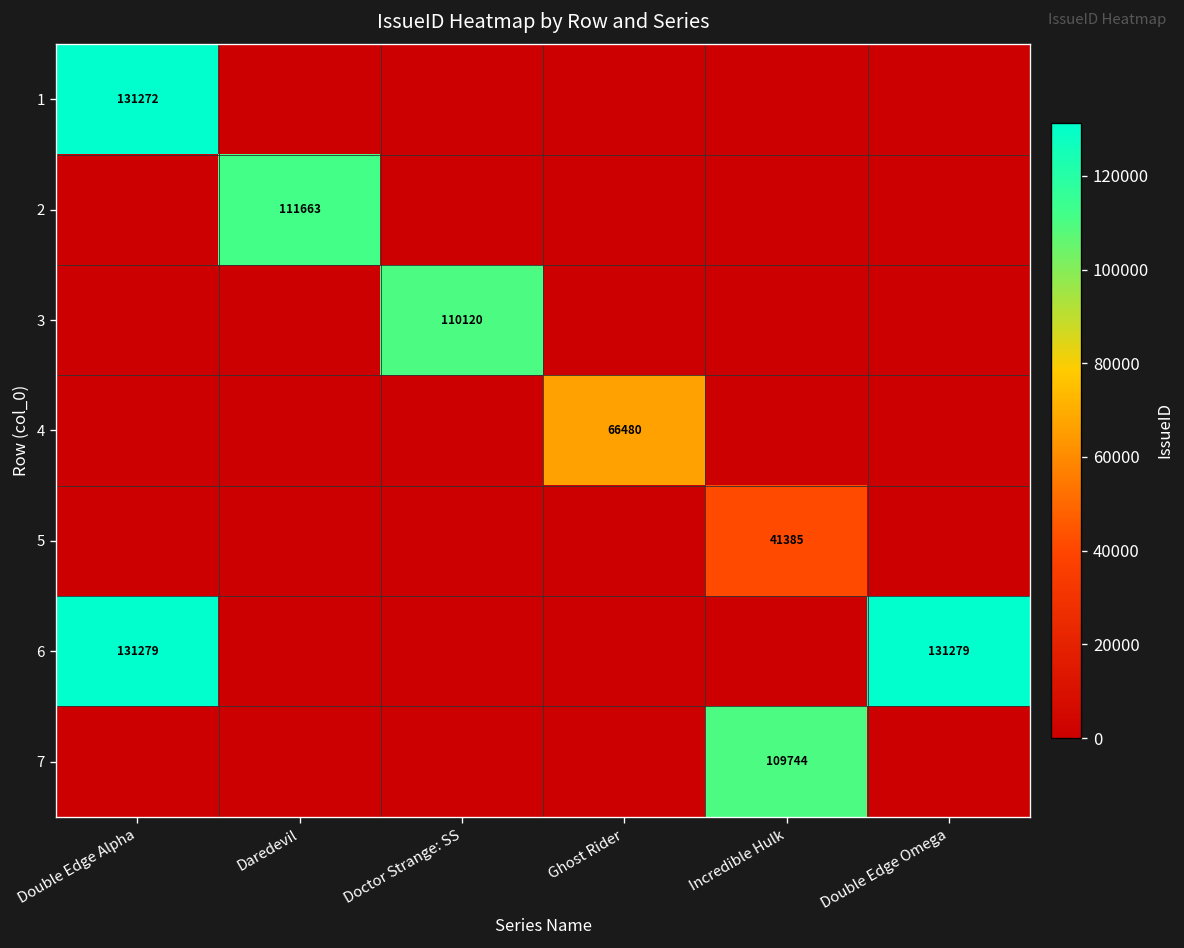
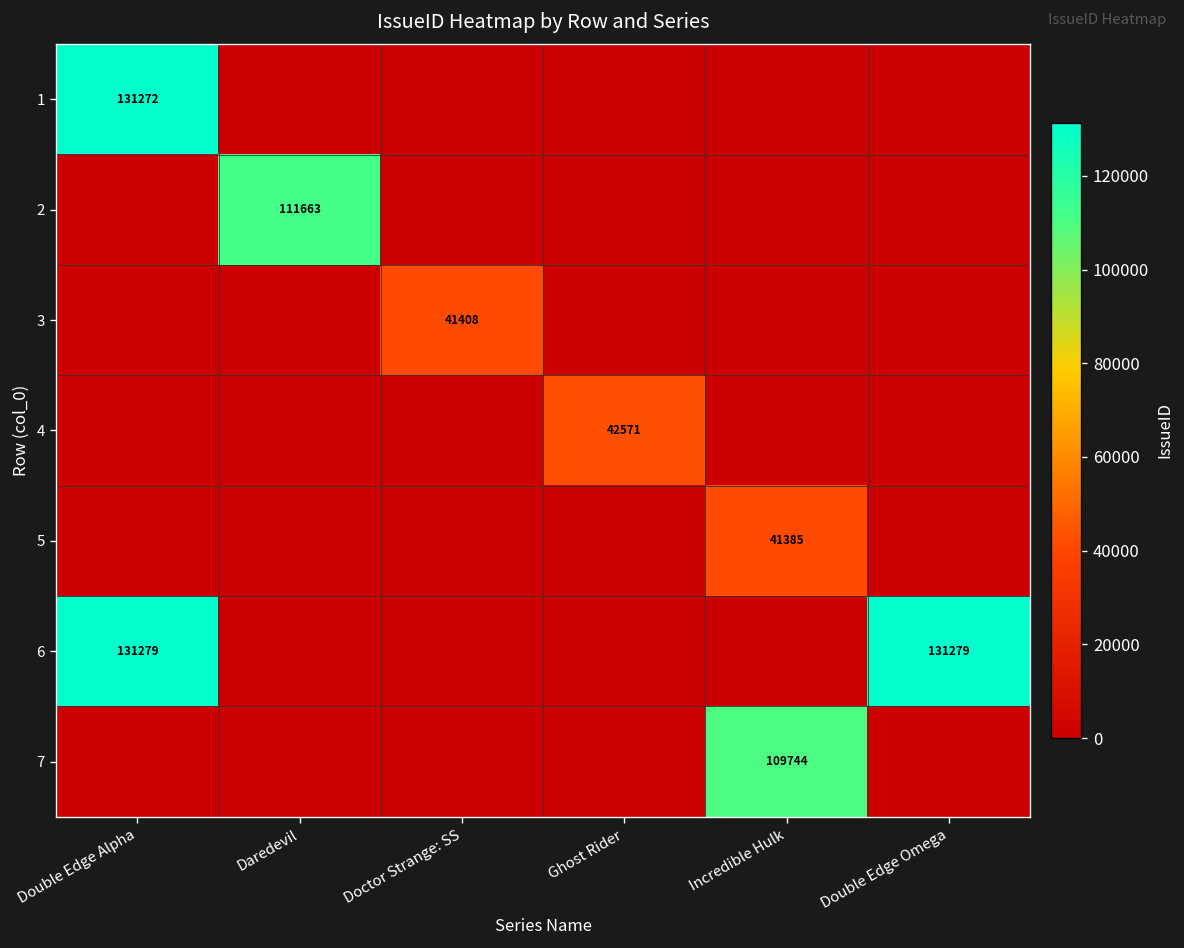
3, Doctor Strange: SS: 110120 -> 41408
4, Ghost Rider: 66480 -> 42571
